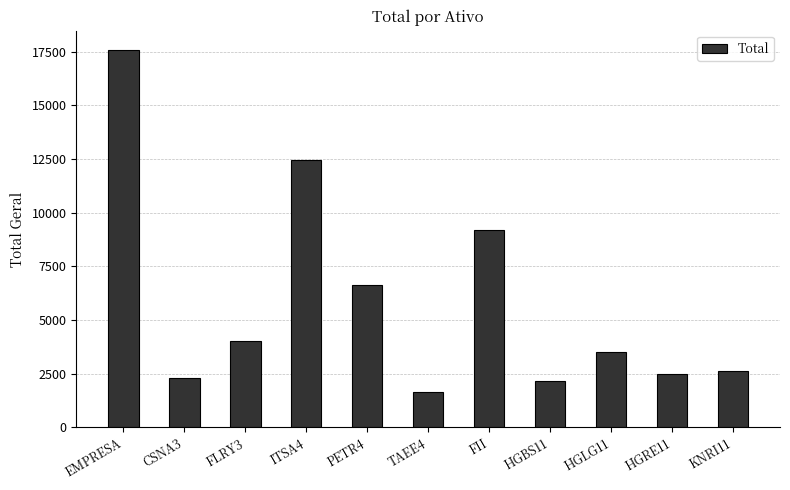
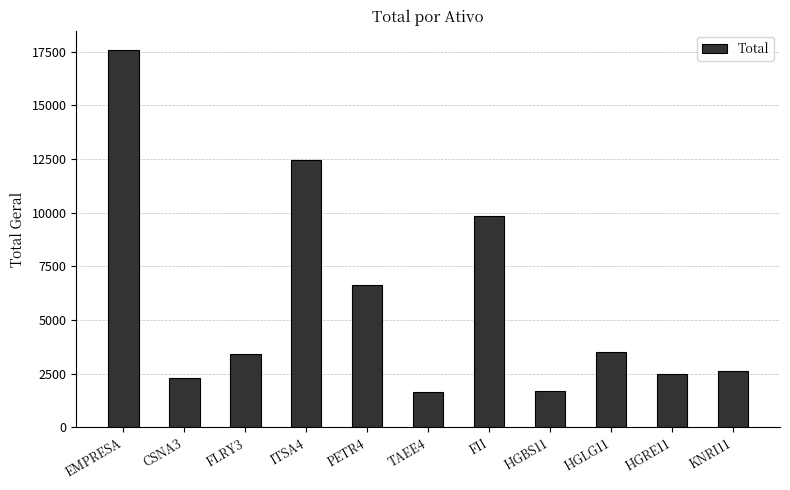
FLRY3: 4000 -> 3400
FII: 9200 -> 9800
HGBS11: 2200 -> 1700
